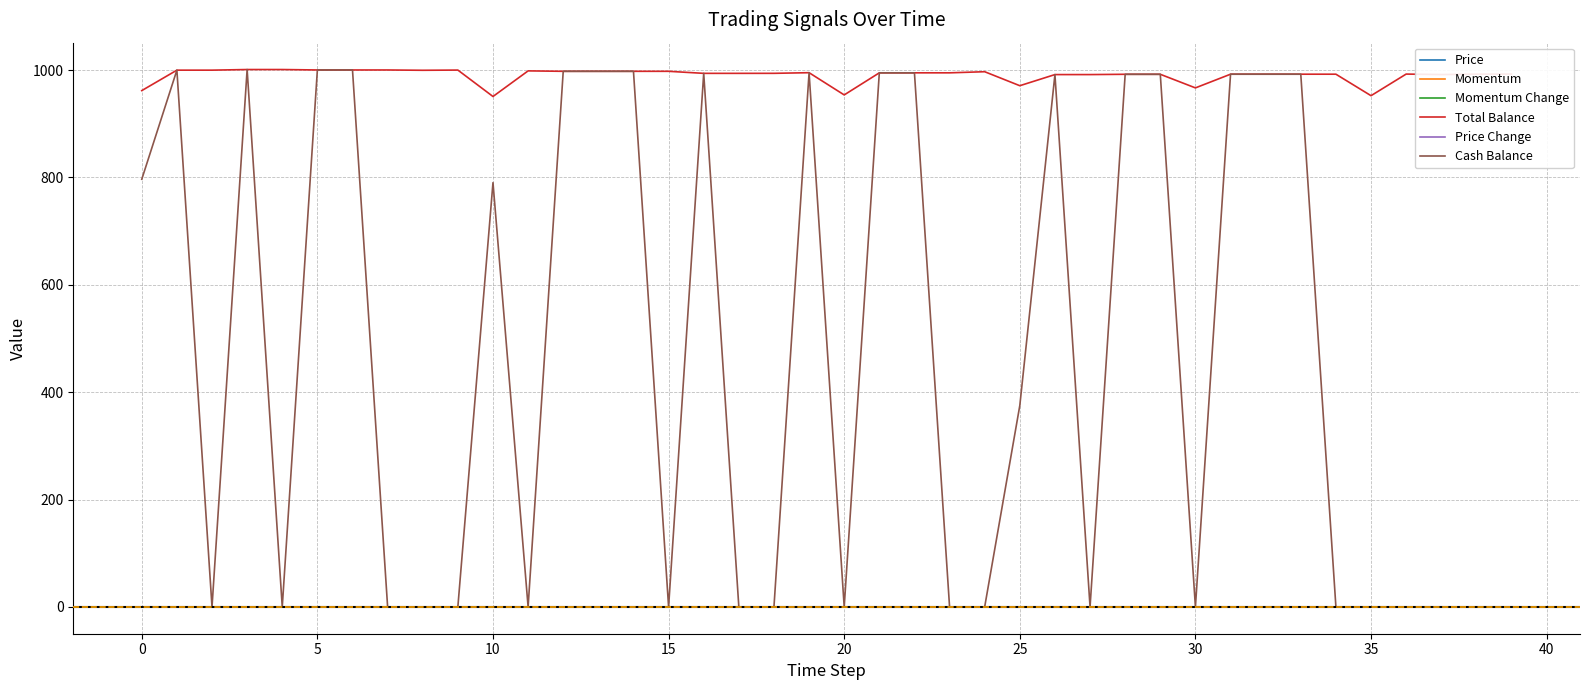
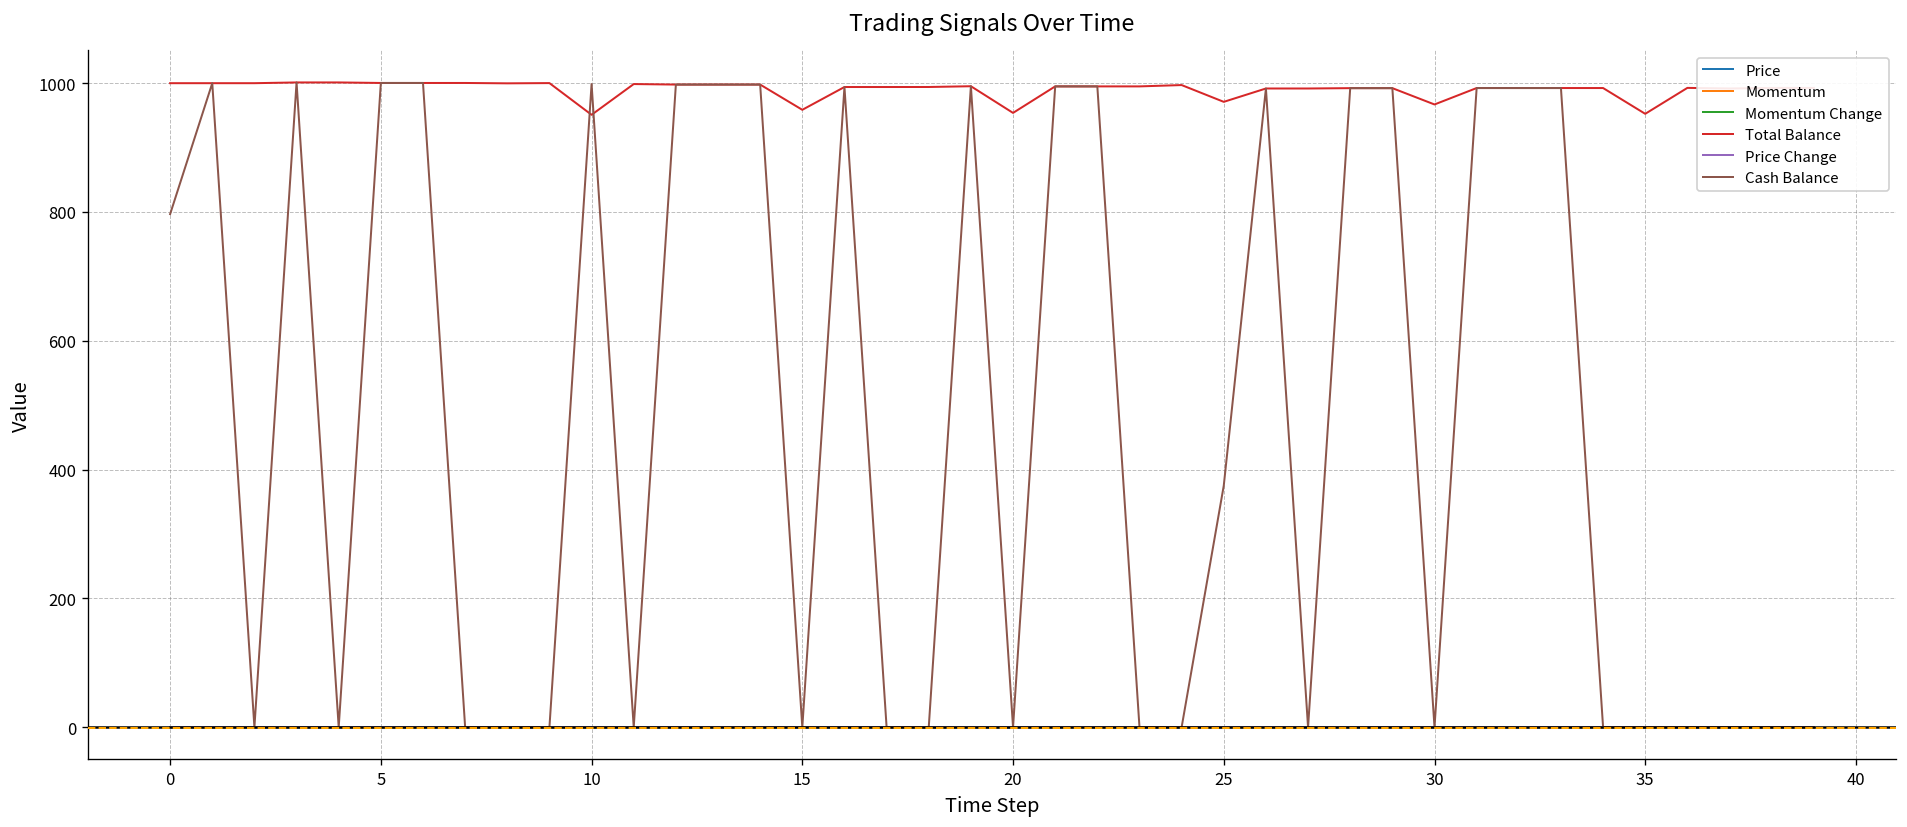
Total Balance, 0: 960 -> 1000
Cash Balance, 10: 790 -> 1000
Total Balance, 15: 1000 -> 960
